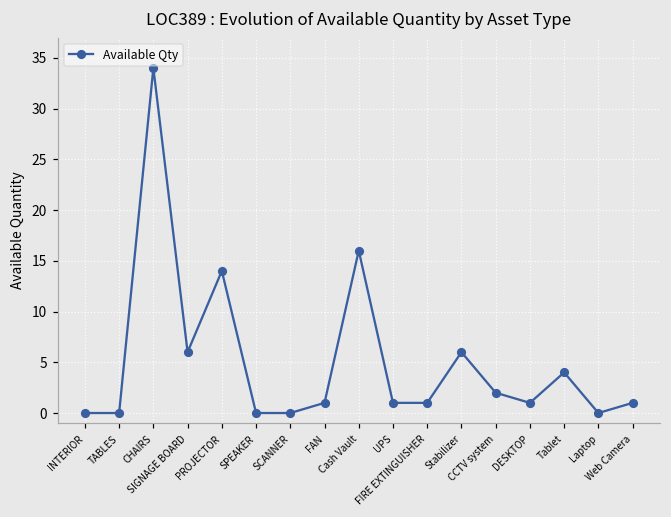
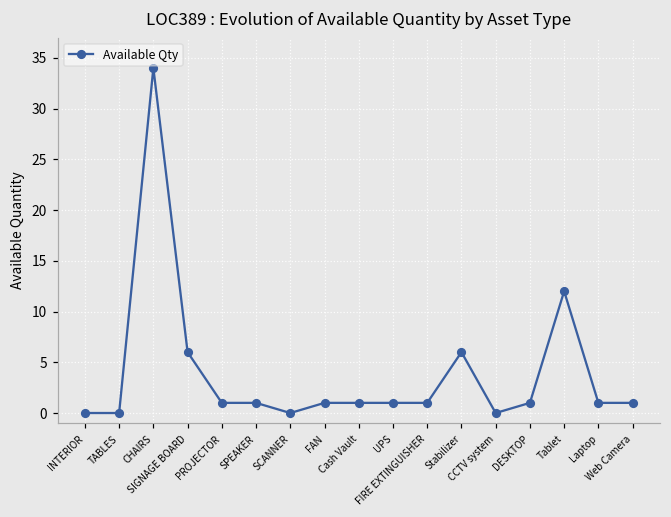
PROJECTOR: 14 -> 1
SPEAKER: 0 -> 1
Cash Vault: 16 -> 1
CCTV system: 2 -> 0
Tablet: 4 -> 12
Laptop: 0 -> 1
